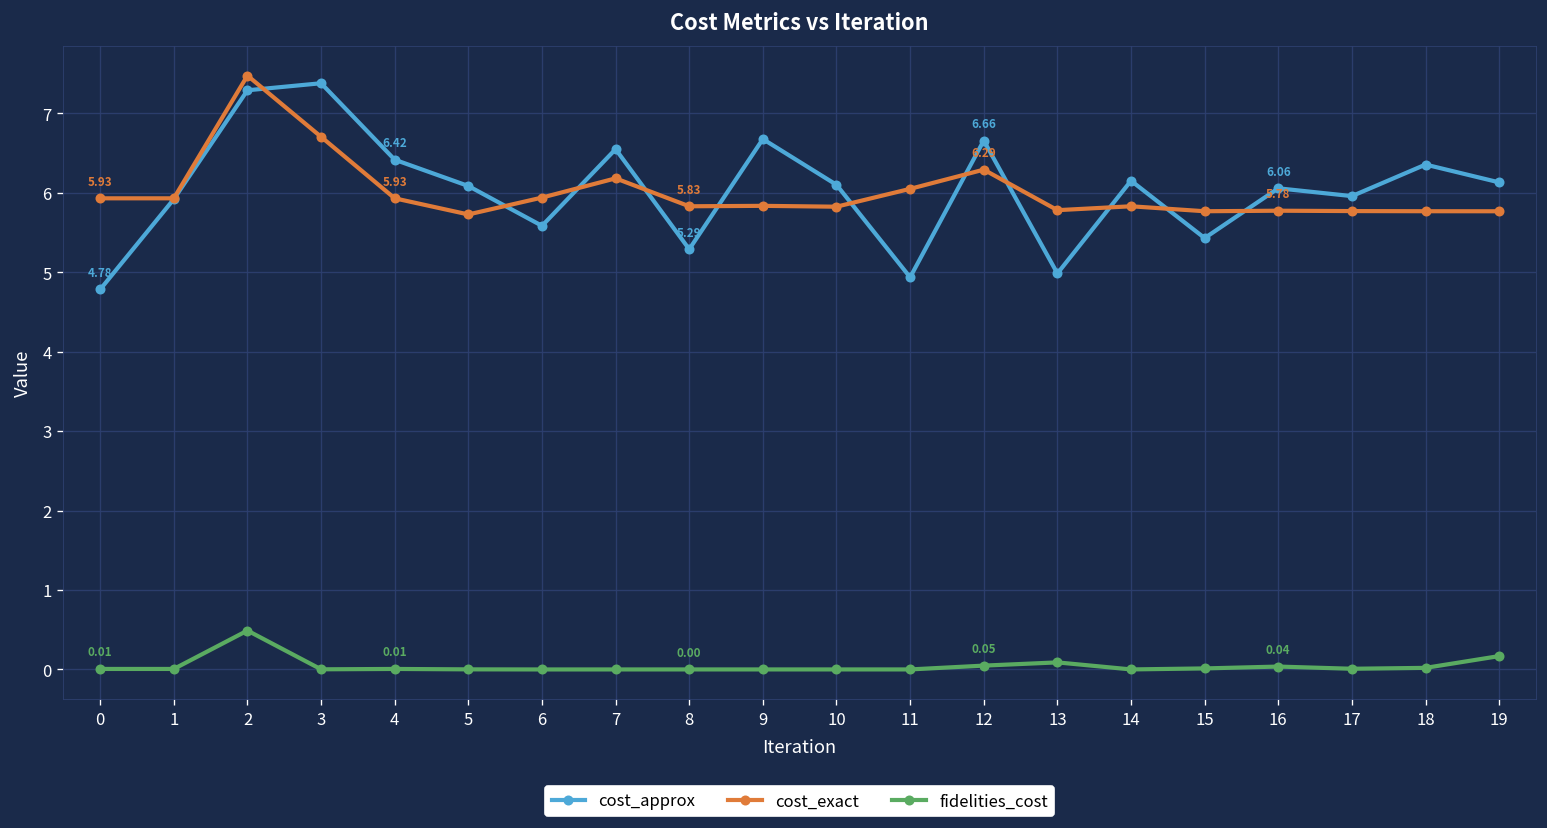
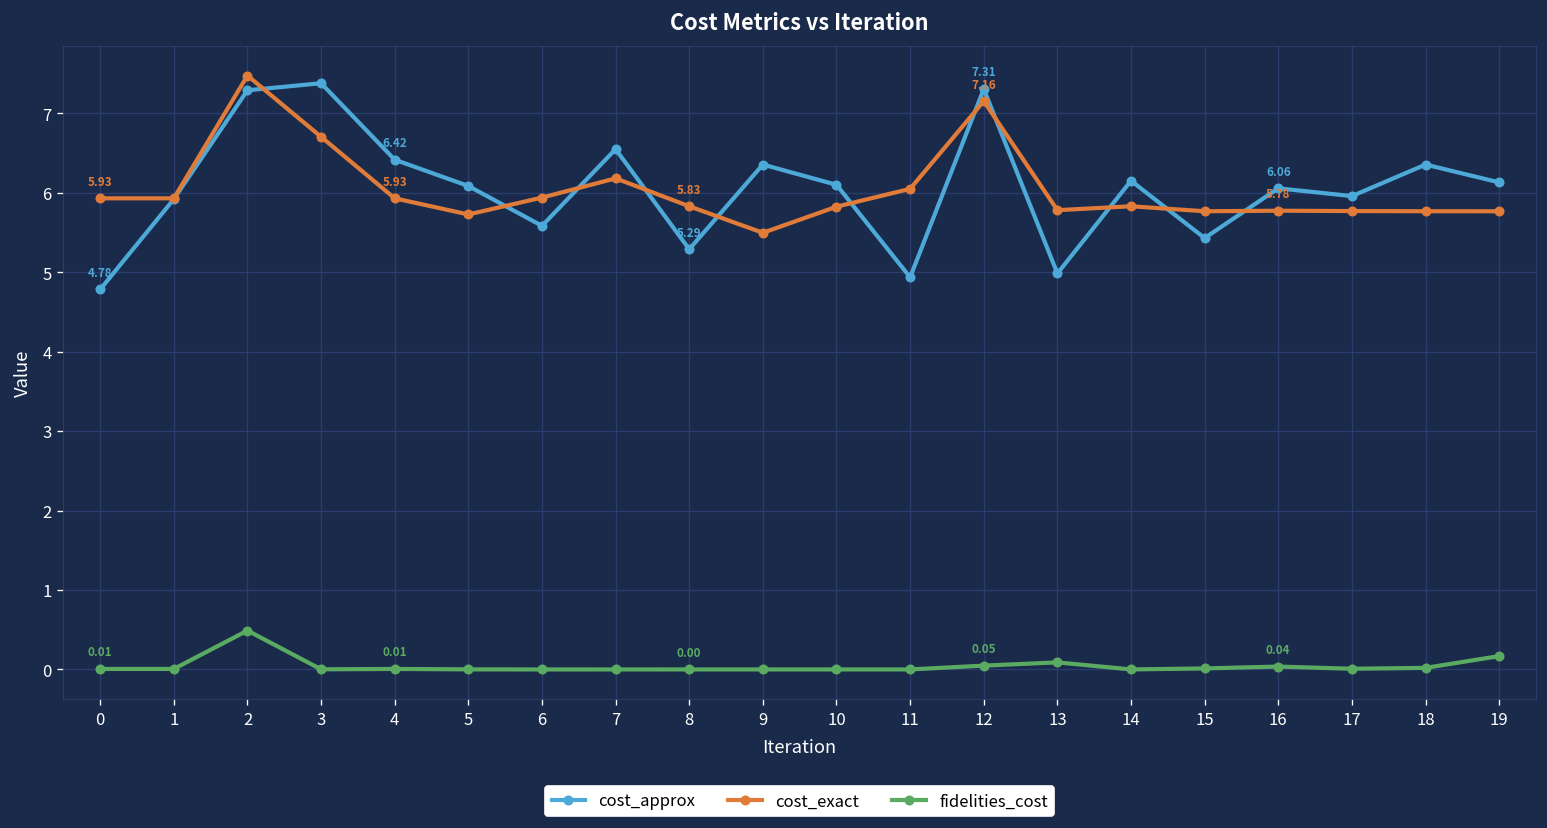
cost_approx, 9: 6.7 -> 6.4
cost_exact, 9: 5.8 -> 5.5
cost_approx, 12: 6.66 -> 7.31
cost_exact, 12: 6.29 -> 7.16
